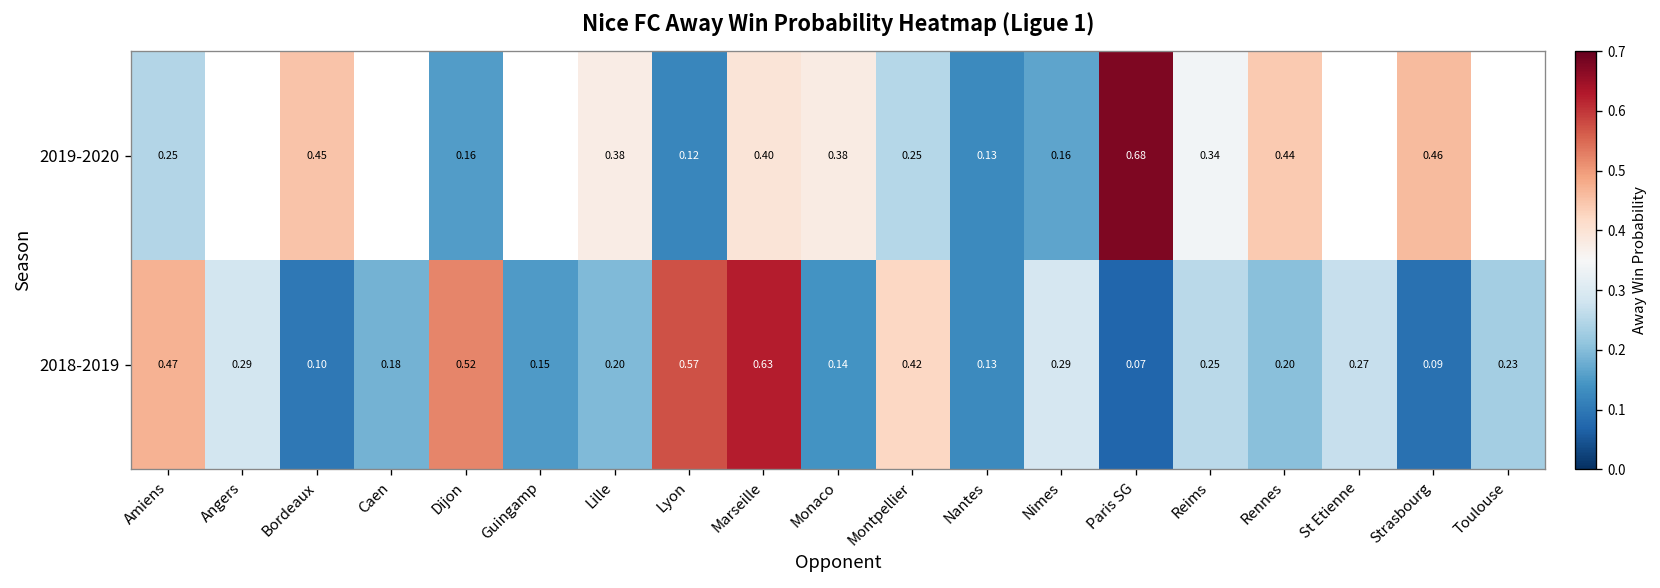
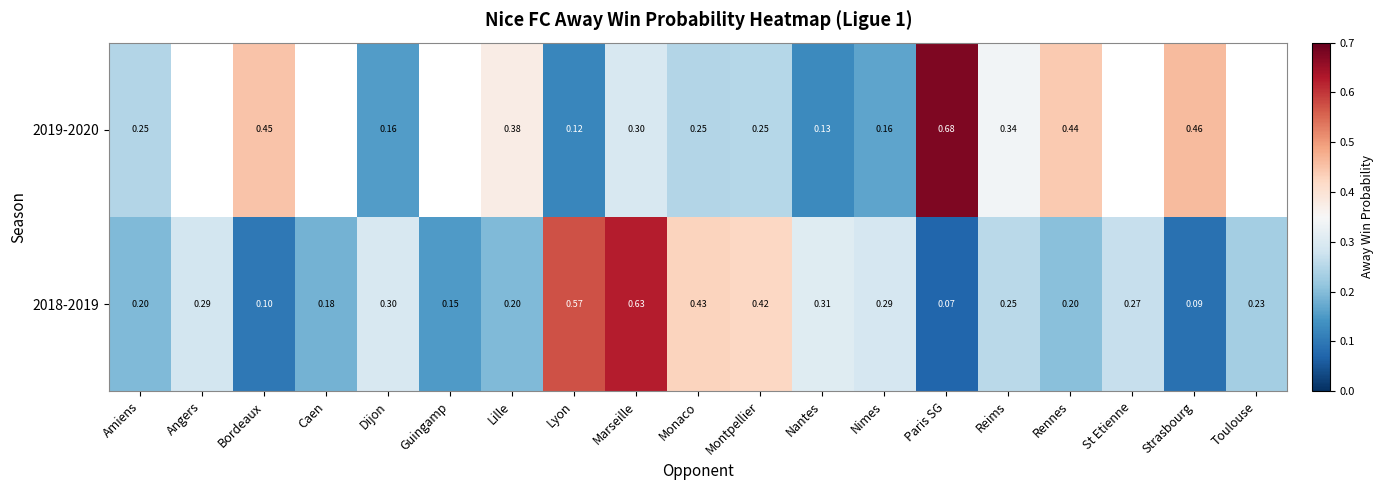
2019-2020, Marseille: 0.40 -> 0.30
2019-2020, Monaco: 0.38 -> 0.25
2018-2019, Amiens: 0.47 -> 0.20
2018-2019, Dijon: 0.52 -> 0.30
2018-2019, Monaco: 0.14 -> 0.43
2018-2019, Nantes: 0.13 -> 0.31
